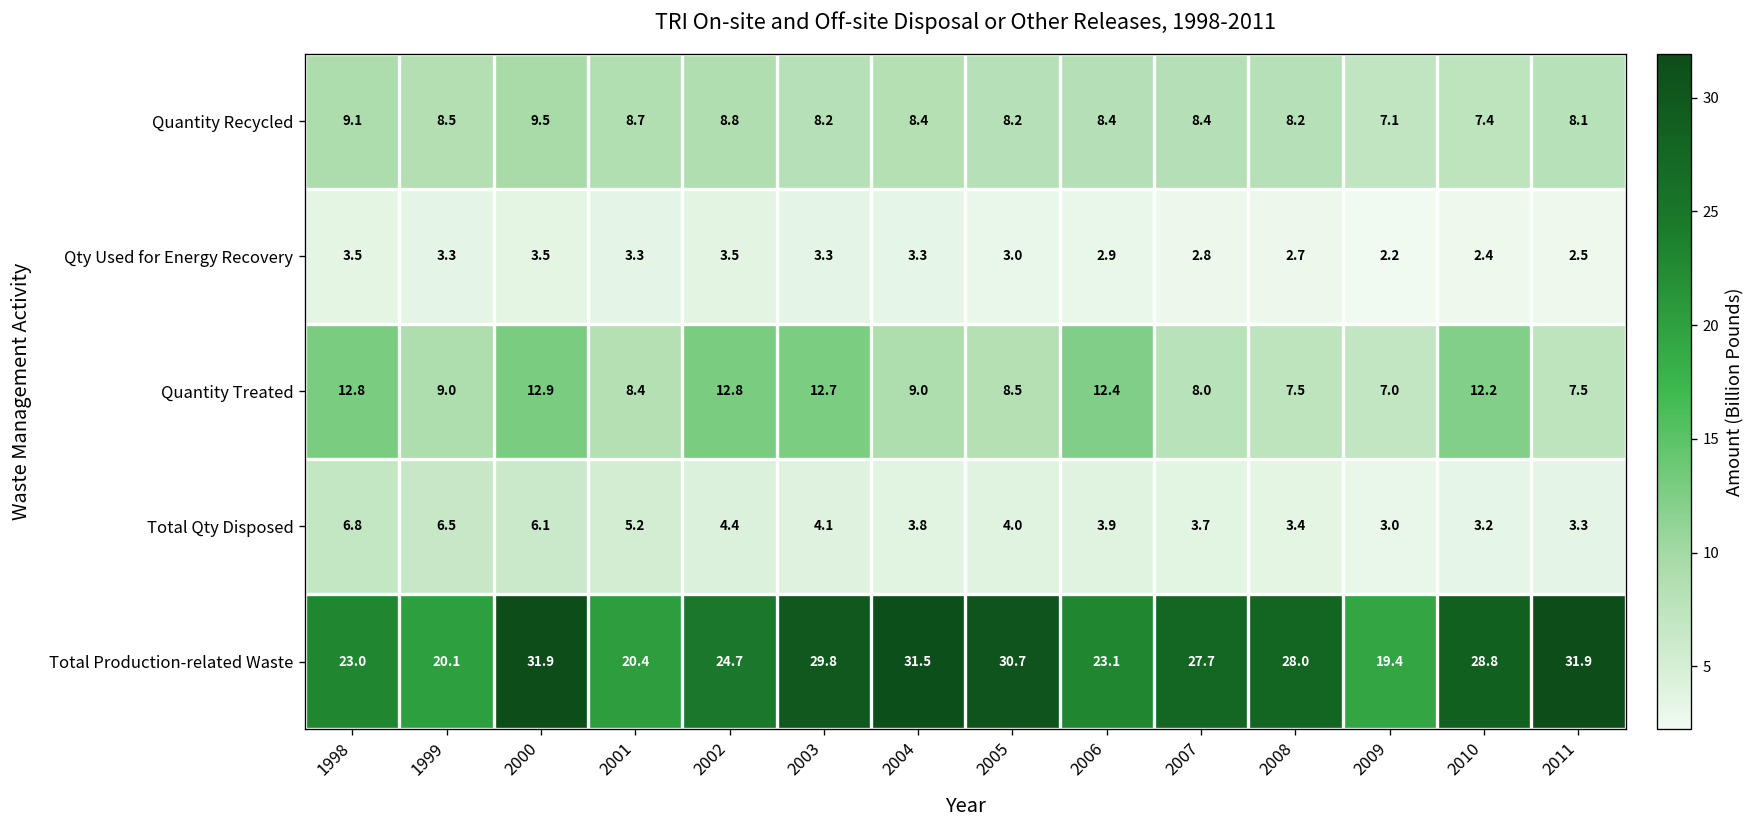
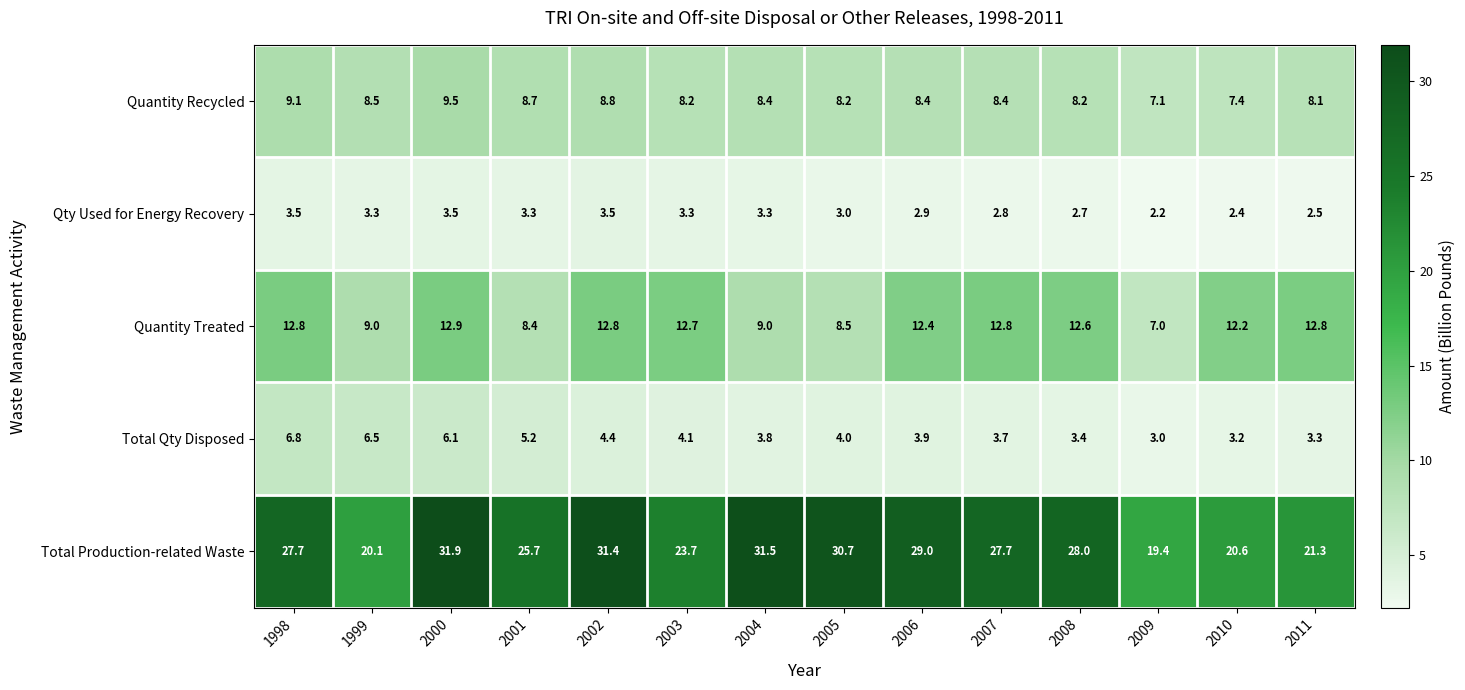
Quantity Treated, 2007: 8.0 -> 12.8
Quantity Treated, 2008: 7.5 -> 12.6
Quantity Treated, 2011: 7.5 -> 12.8
Total Production-related Waste, 1998: 23.0 -> 27.7
Total Production-related Waste, 2001: 20.4 -> 25.7
Total Production-related Waste, 2002: 24.7 -> 31.4
Total Production-related Waste, 2003: 29.8 -> 23.7
Total Production-related Waste, 2006: 23.1 -> 29.0
Total Production-related Waste, 2010: 28.8 -> 20.6
Total Production-related Waste, 2011: 31.9 -> 21.3
